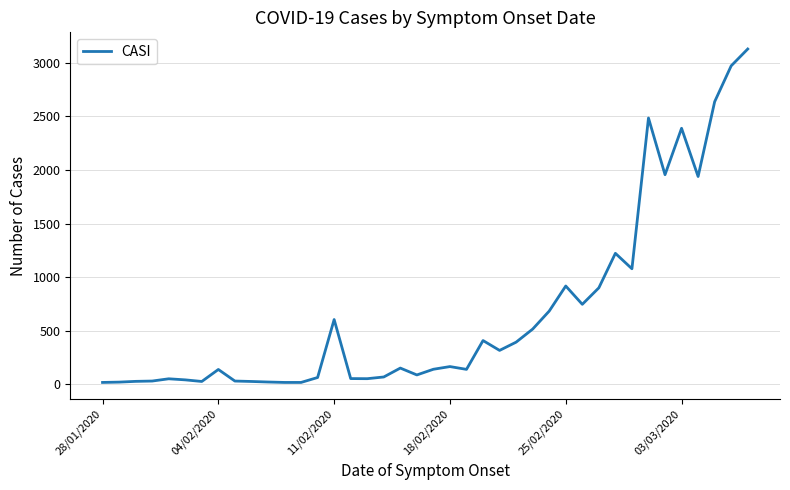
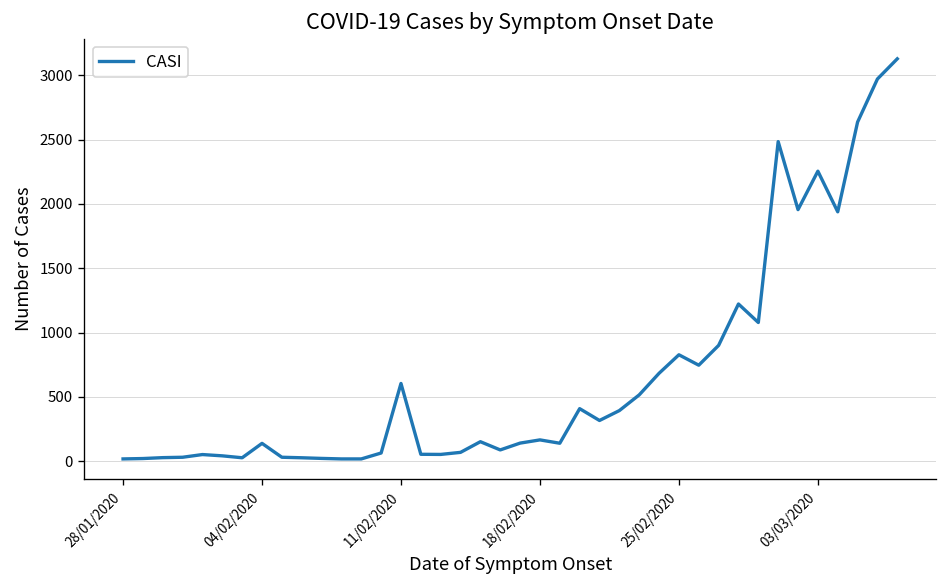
25/02/2020: 920 -> 830
03/03/2020: 2390 -> 2260
